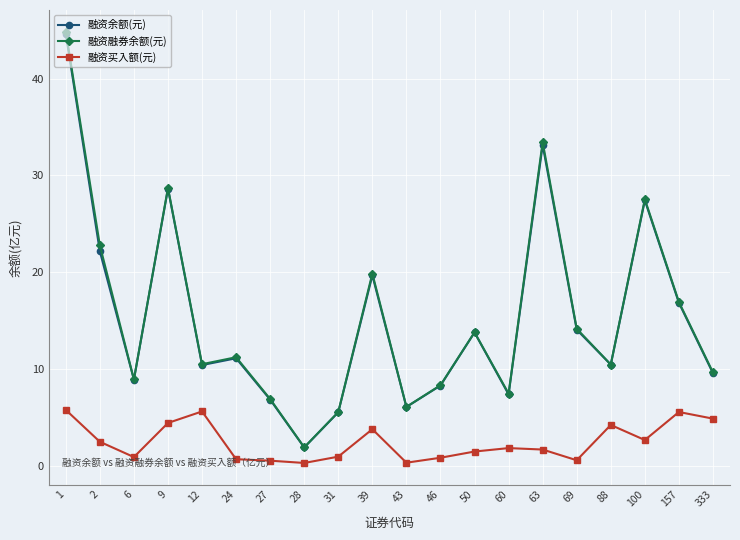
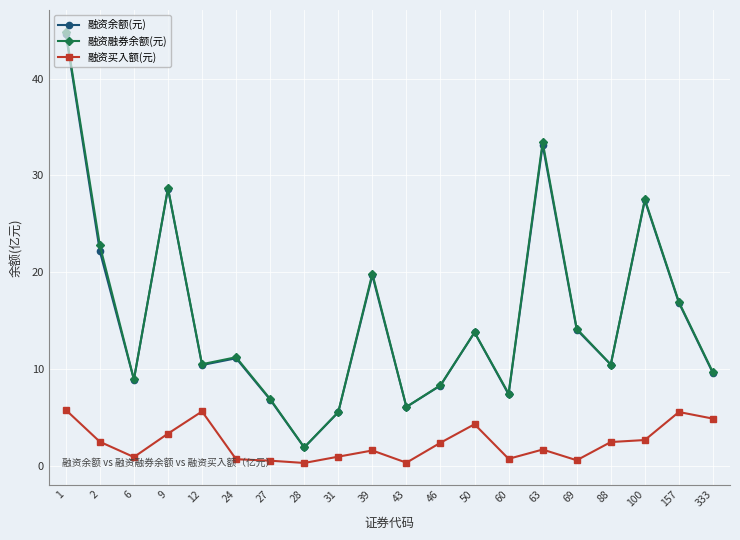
融资买入额(元), 9: 4 -> 3
融资买入额(元), 39: 4 -> 2
融资买入额(元), 46: 1 -> 2
融资买入额(元), 50: 1 -> 4
融资买入额(元), 60: 2 -> 1
融资买入额(元), 88: 4 -> 2
